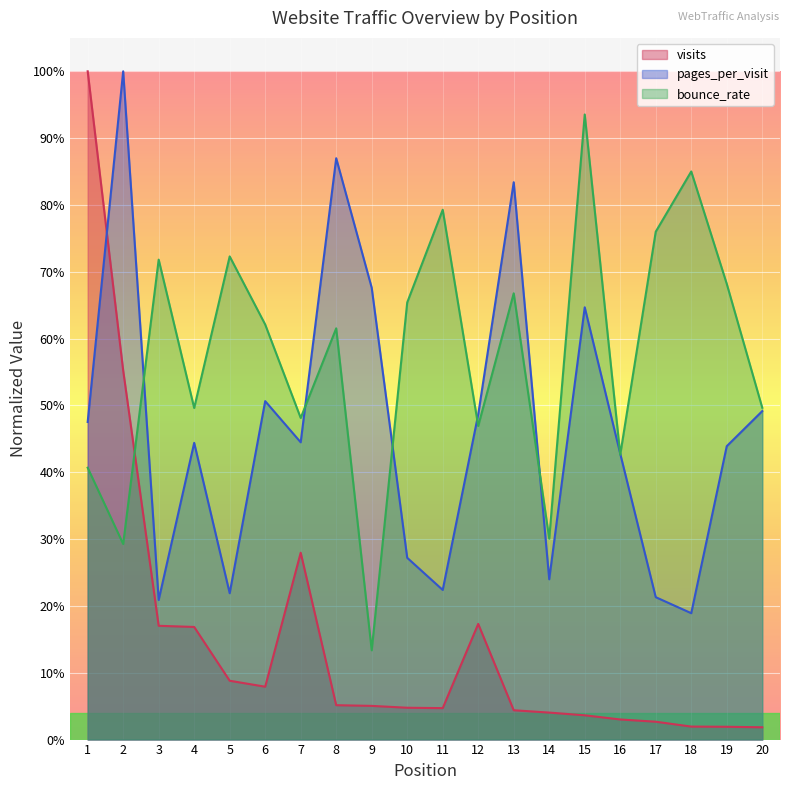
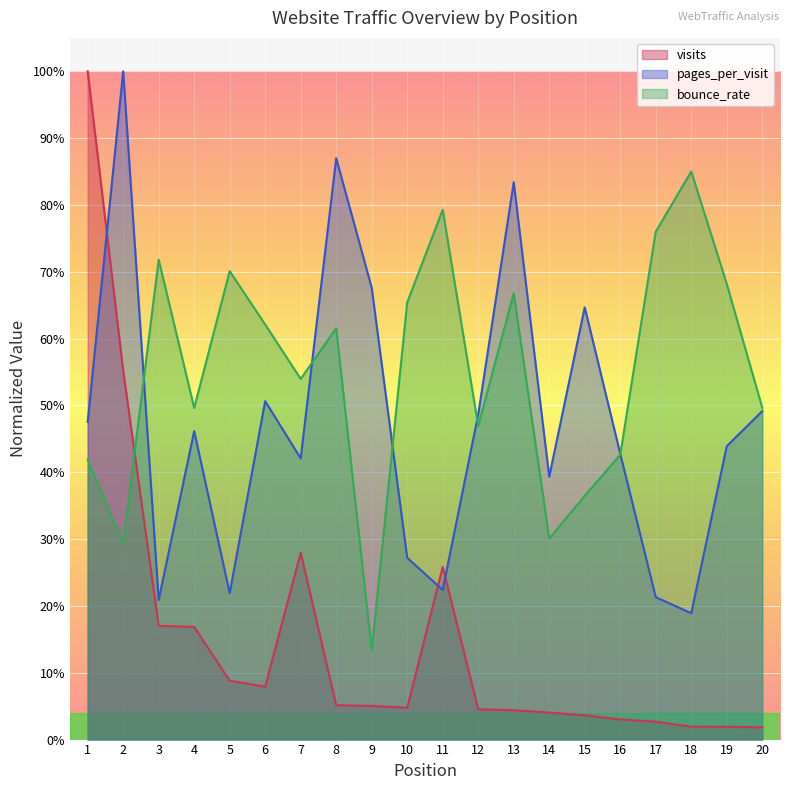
bounce_rate, 1: 41% -> 42%
pages_per_visit, 4: 44% -> 46%
bounce_rate, 5: 72% -> 70%
pages_per_visit, 7: 44% -> 42%
bounce_rate, 7: 48% -> 54%
visits, 11: 5% -> 26%
visits, 12: 17% -> 5%
pages_per_visit, 14: 24% -> 39%
bounce_rate, 15: 94% -> 36%
